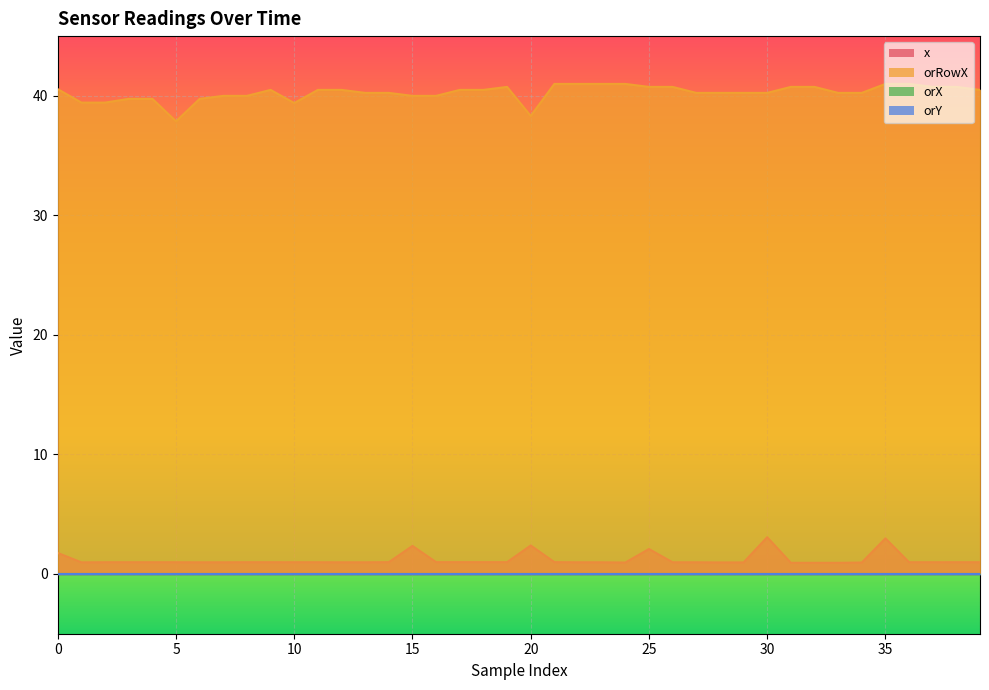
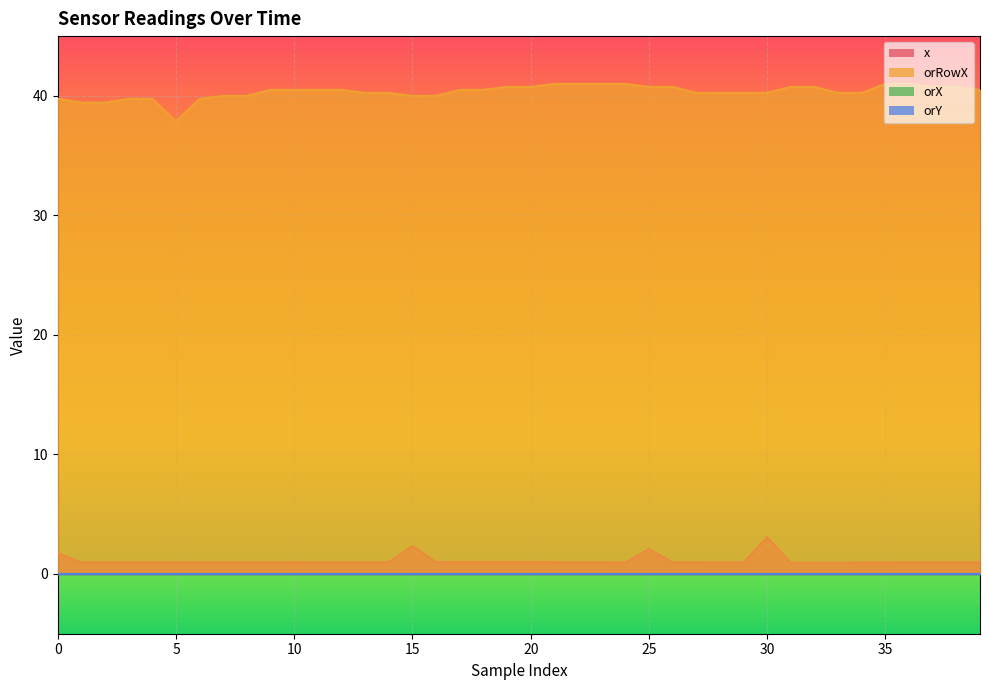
orRowX, 0: 40.6 -> 39.8
orRowX, 10: 39.4 -> 40.5
x, 20: 2.4 -> 1.0
orRowX, 20: 38.3 -> 40.8
x, 35: 3.0 -> 1.0
